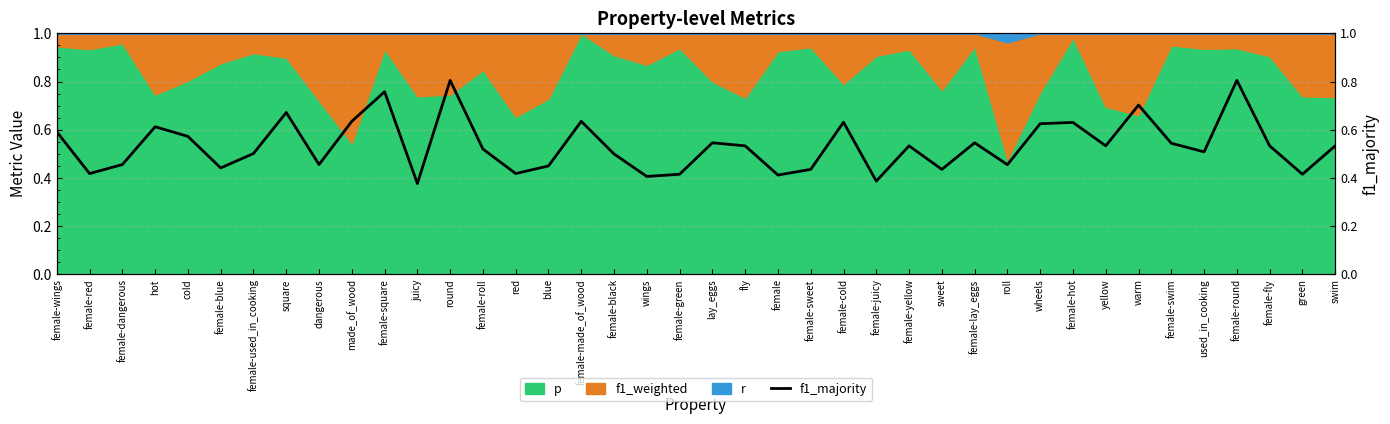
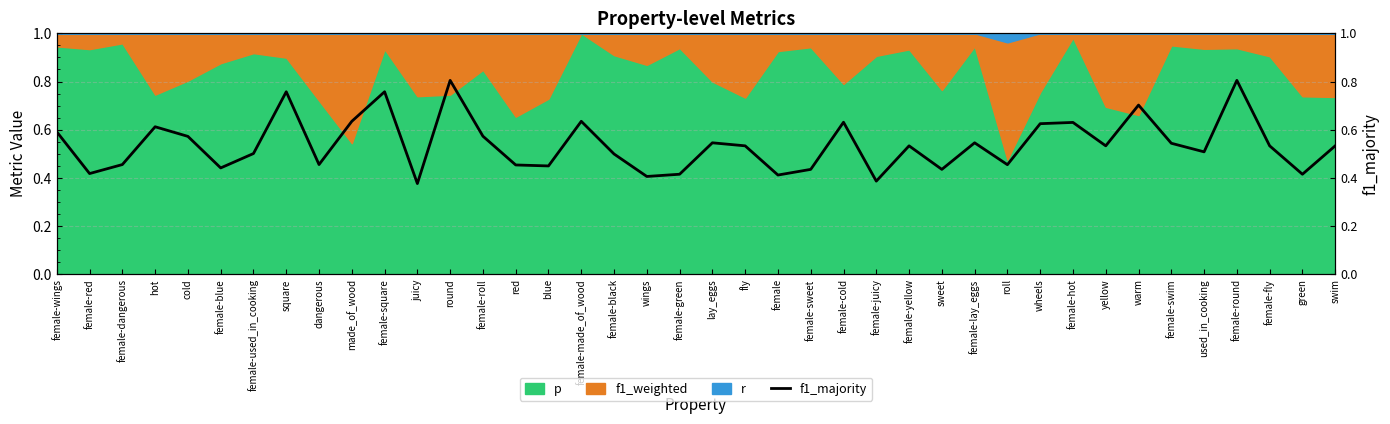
f1_majority, square: 0.67 -> 0.76
f1_majority, female-roll: 0.52 -> 0.57
f1_majority, red: 0.42 -> 0.45
